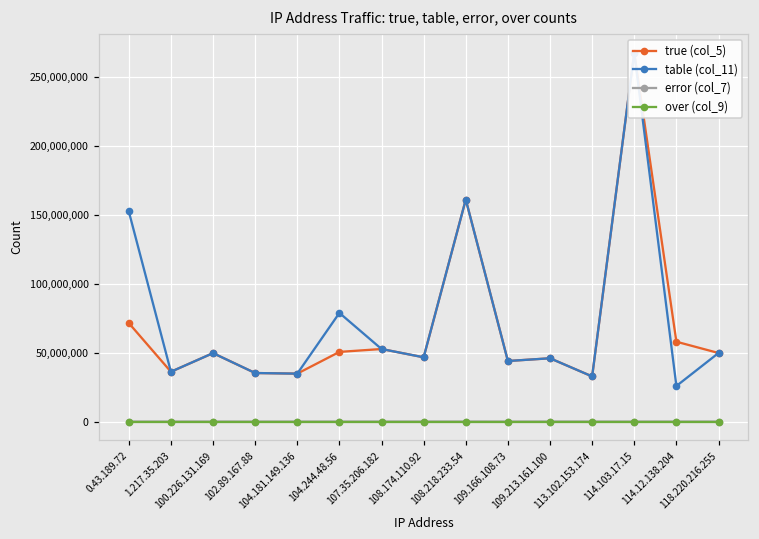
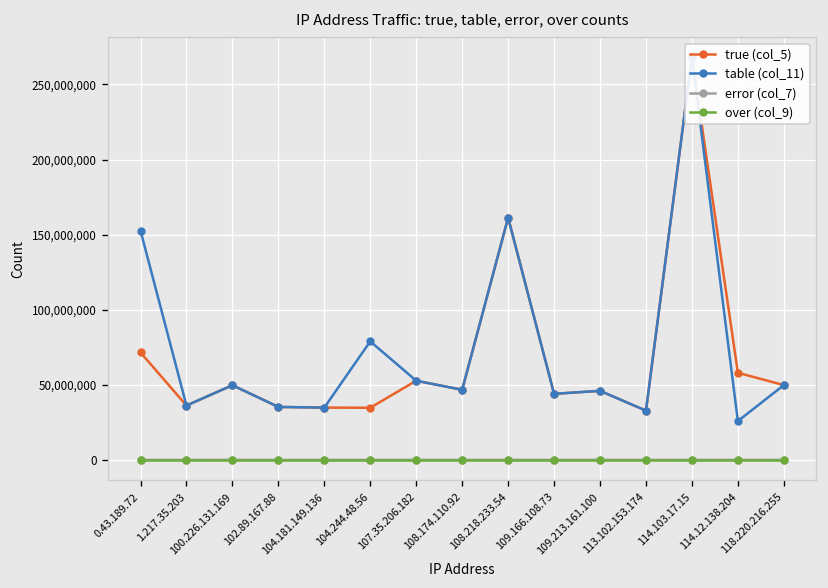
true (col_5), 104.244.48.56: 51,000,000 -> 35,000,000
